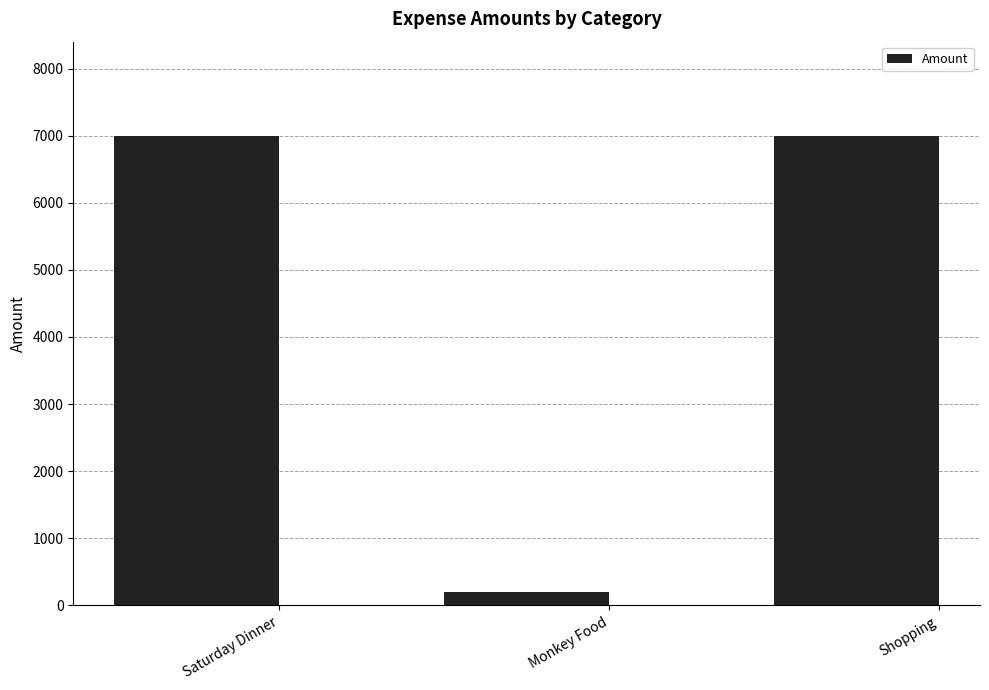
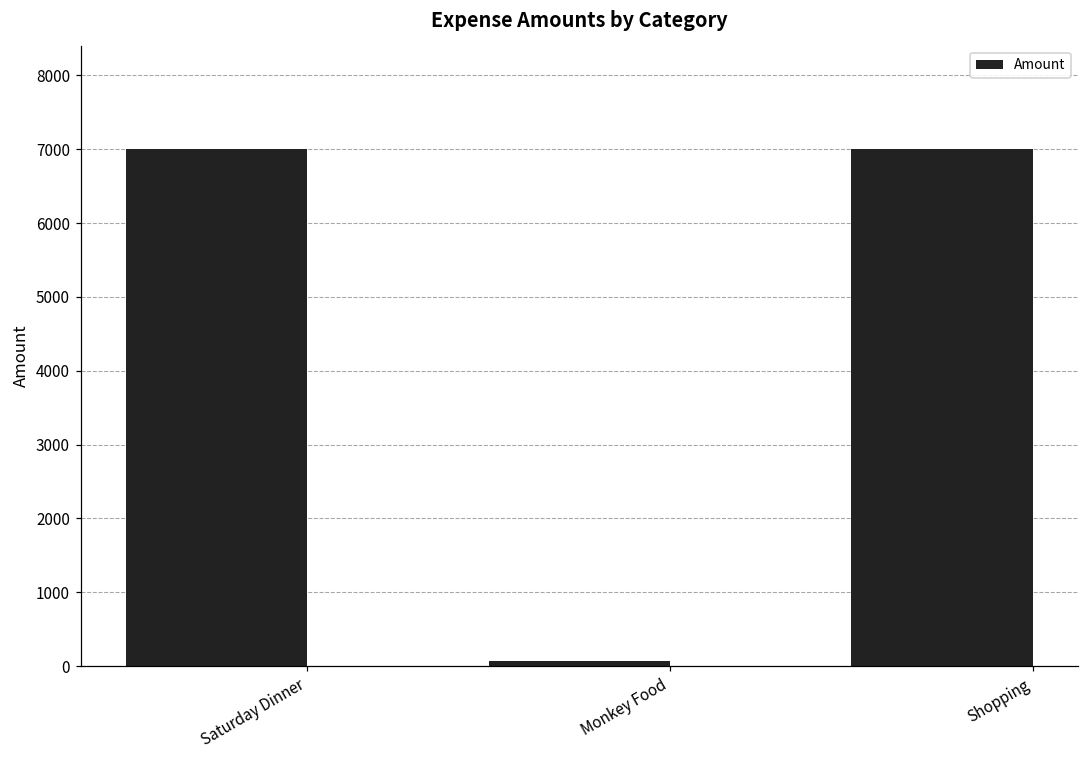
Monkey Food: 200 -> 100
